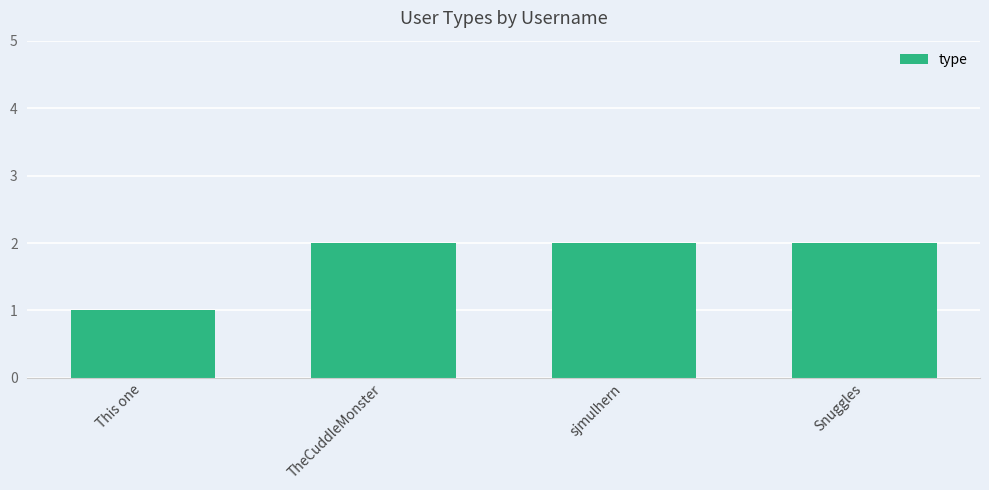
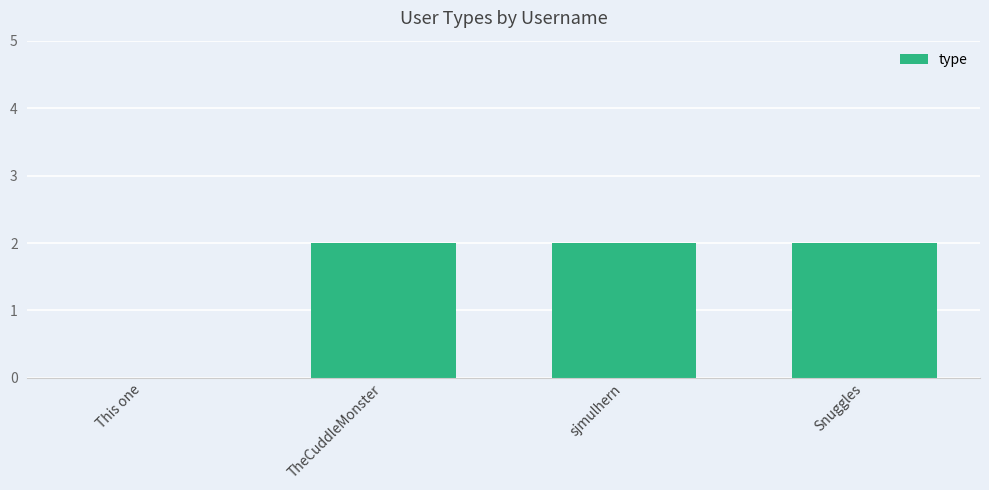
This one: 1 -> 0
